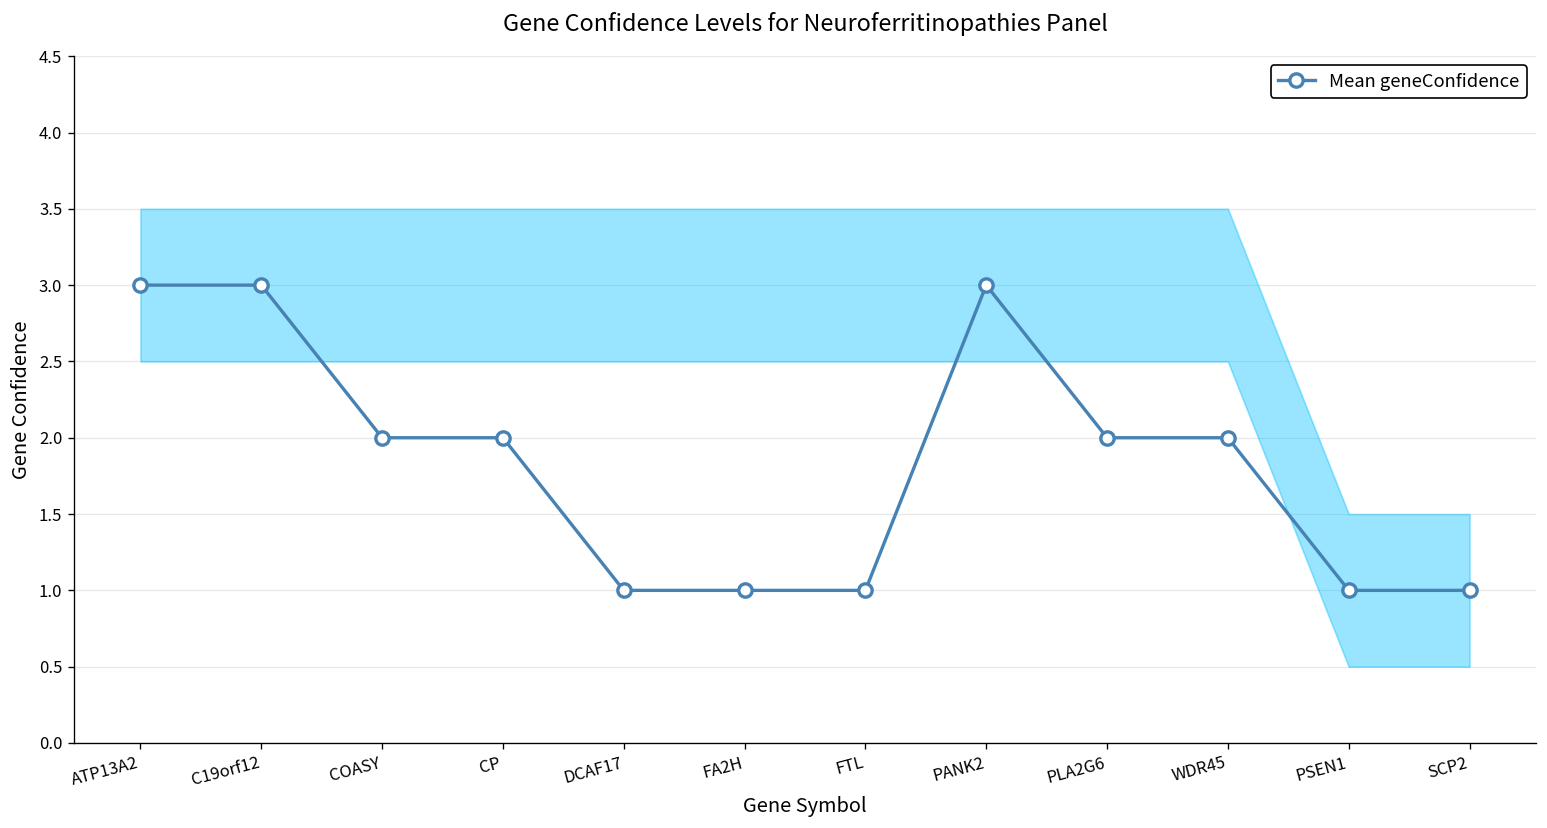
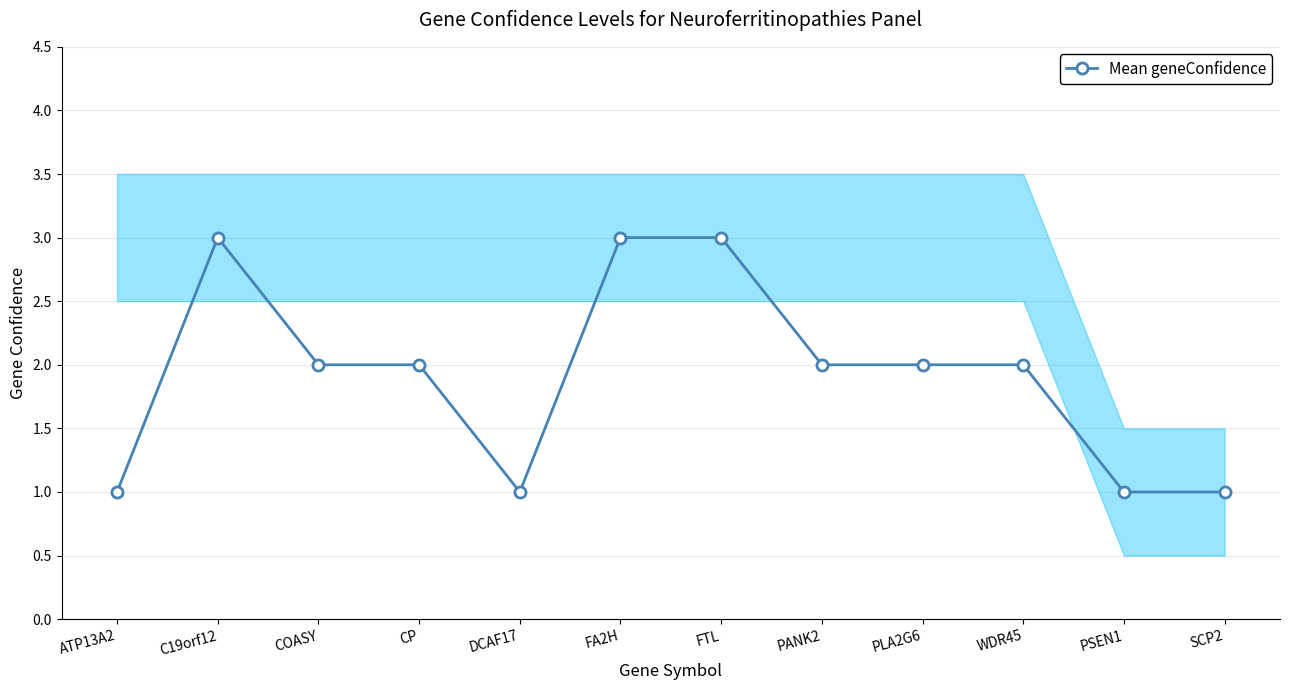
Mean geneConfidence, ATP13A2: 3 -> 1
Mean geneConfidence, FA2H: 1 -> 3
Mean geneConfidence, FTL: 1 -> 3
Mean geneConfidence, PANK2: 3 -> 2
